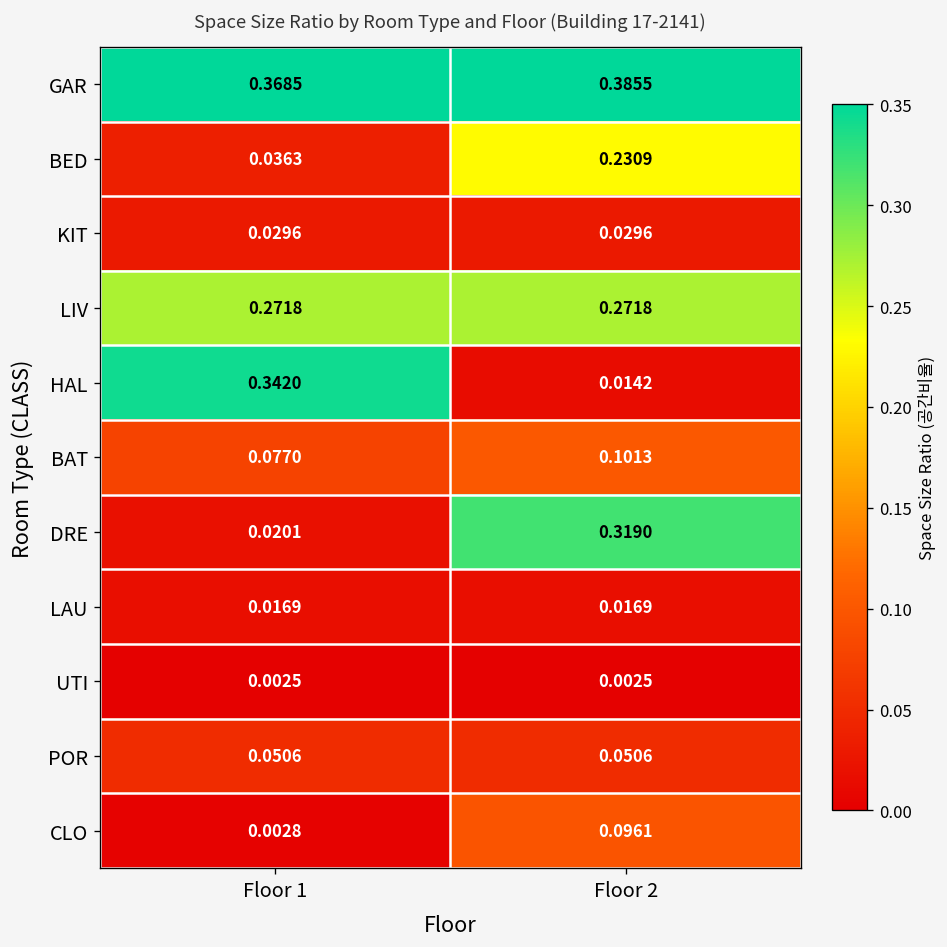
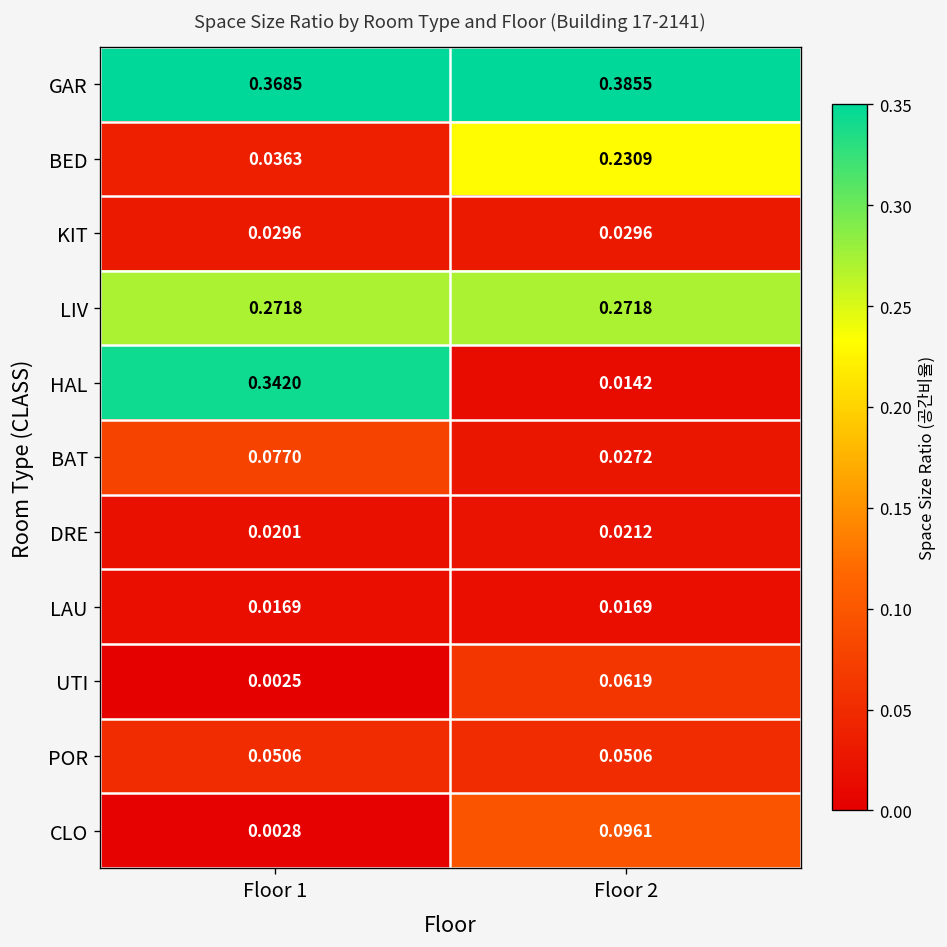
BAT, Floor 2: 0.1013 -> 0.0272
DRE, Floor 2: 0.3190 -> 0.0212
UTI, Floor 2: 0.0025 -> 0.0619
